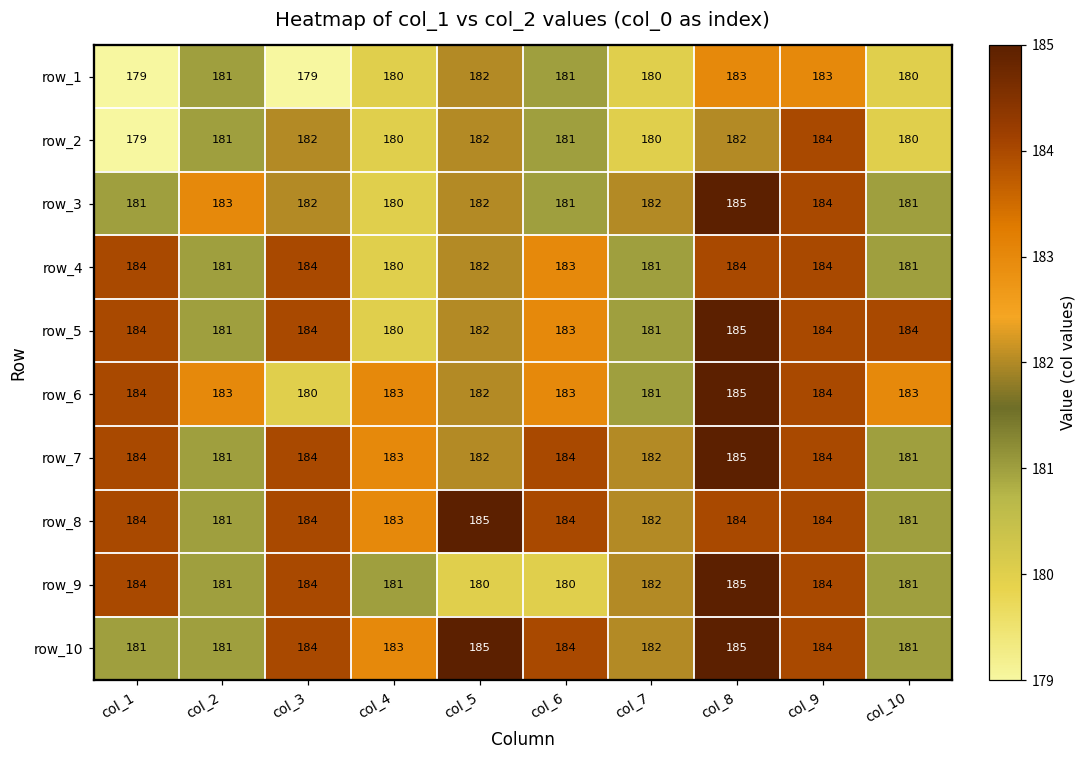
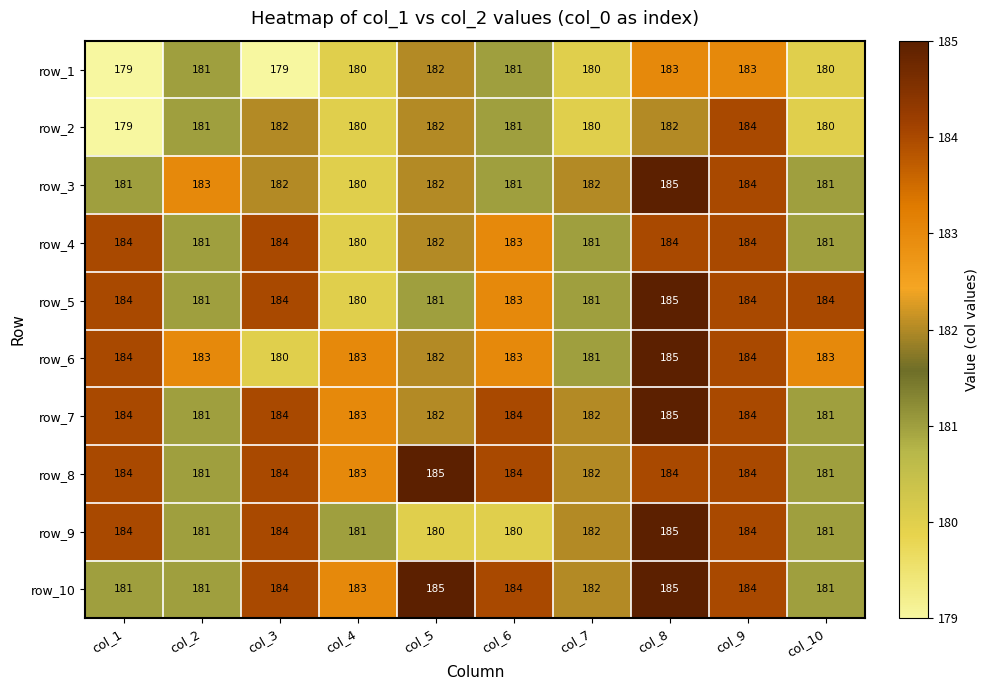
row_5, col_5: 182 -> 181
